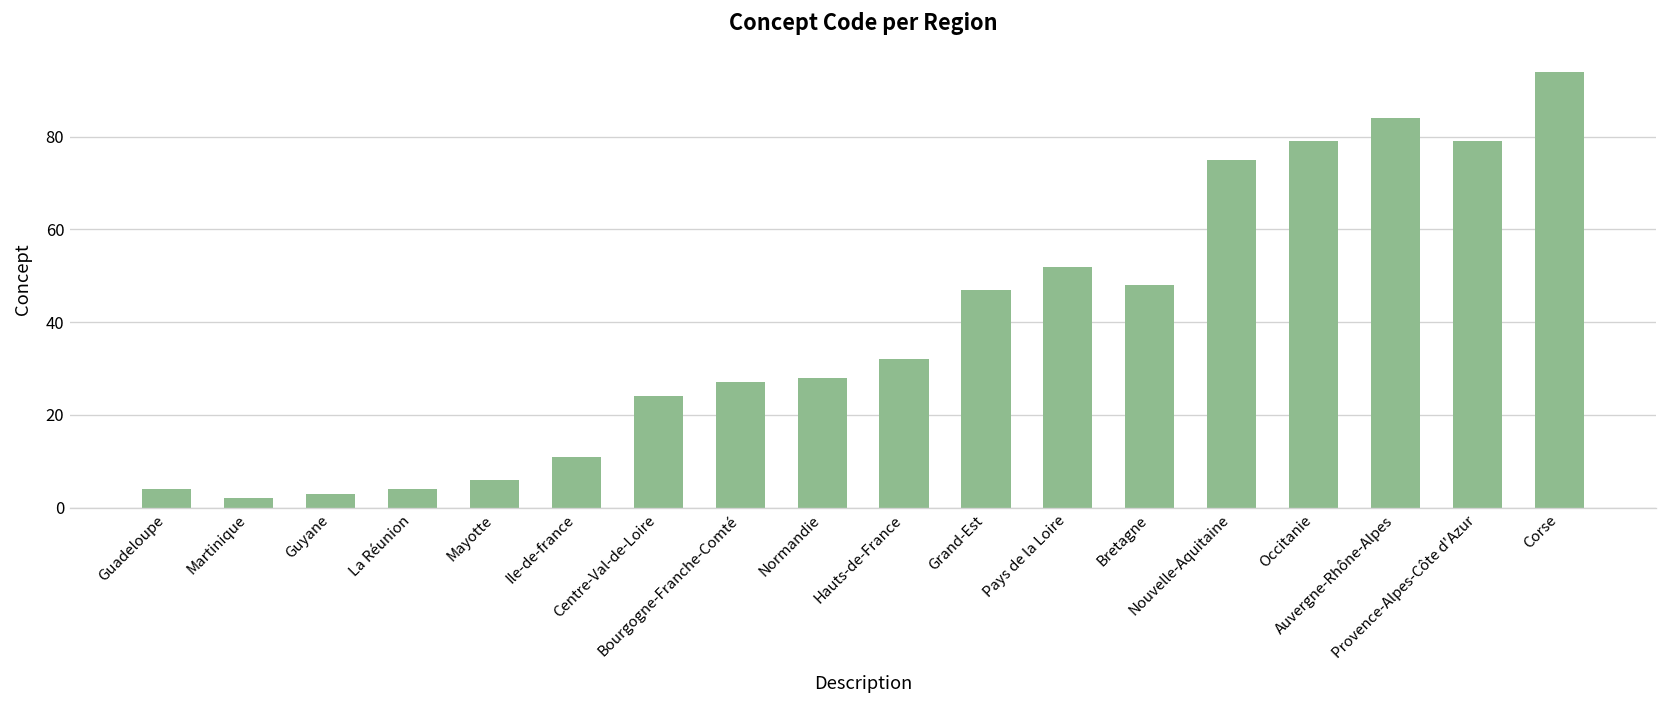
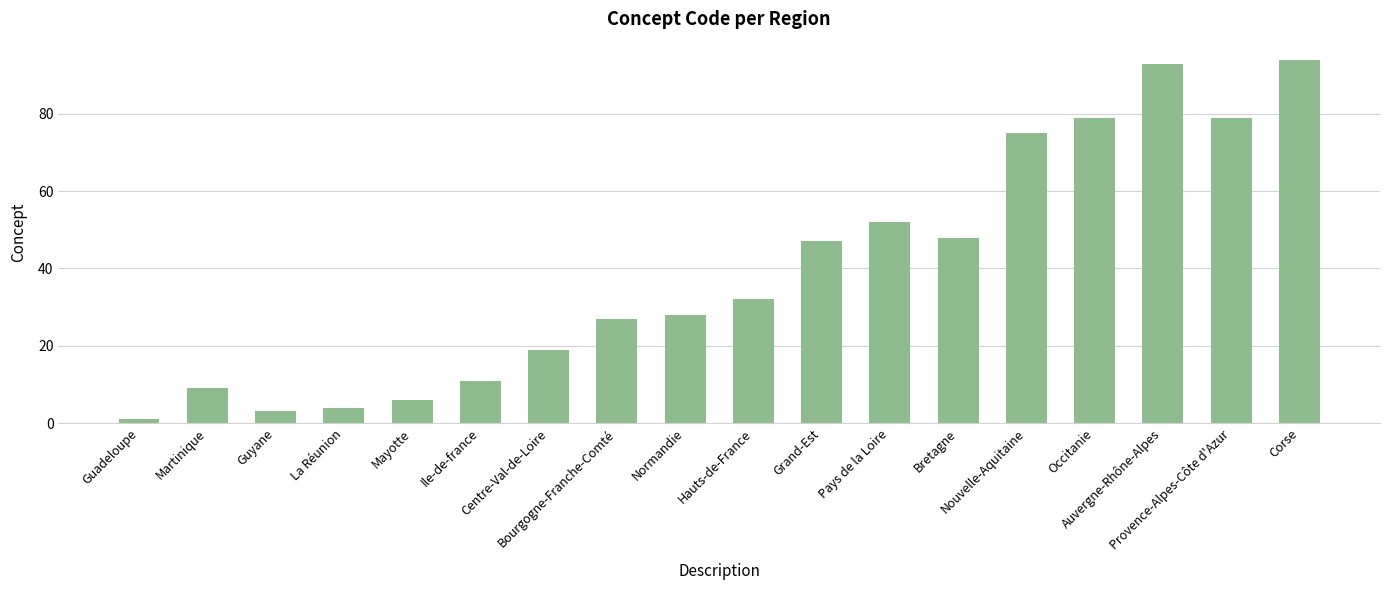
Guadeloupe: 4 -> 1
Martinique: 2 -> 9
Centre-Val-de-Loire: 24 -> 19
Auvergne-Rhône-Alpes: 84 -> 93
